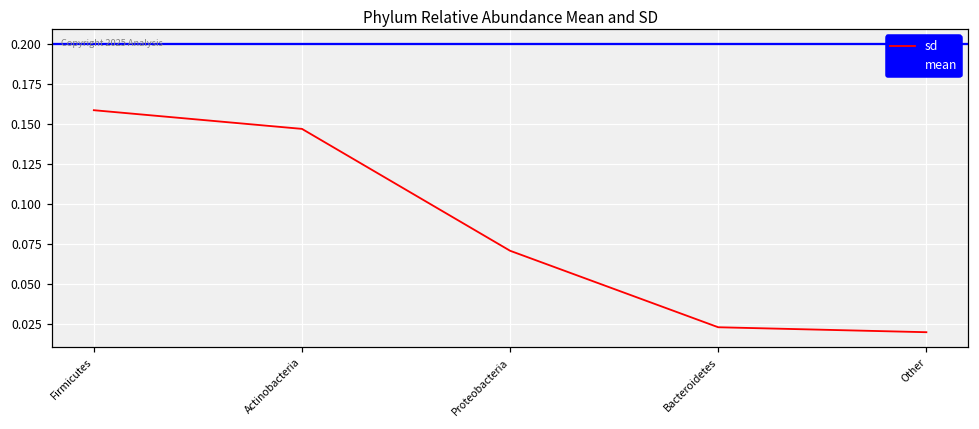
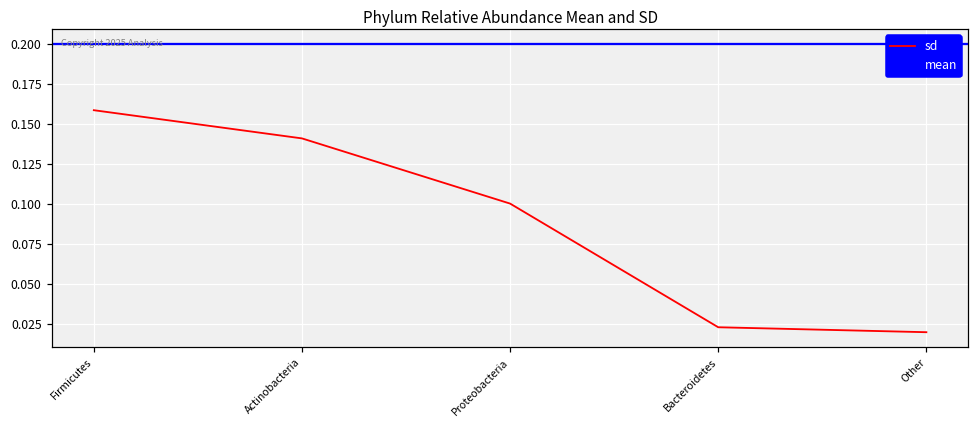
Actinobacteria: 0.147 -> 0.141
Proteobacteria: 0.071 -> 0.100
